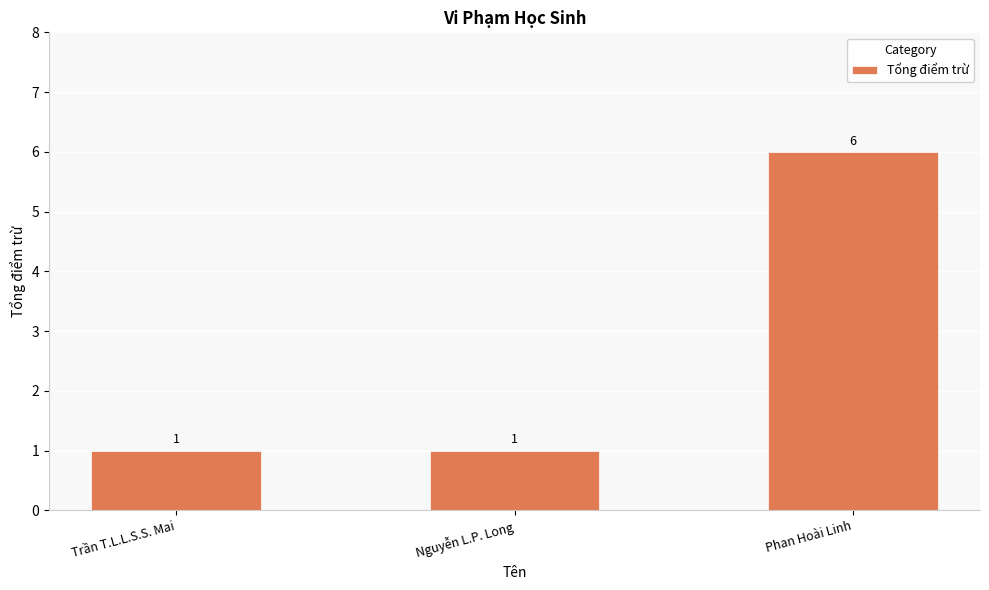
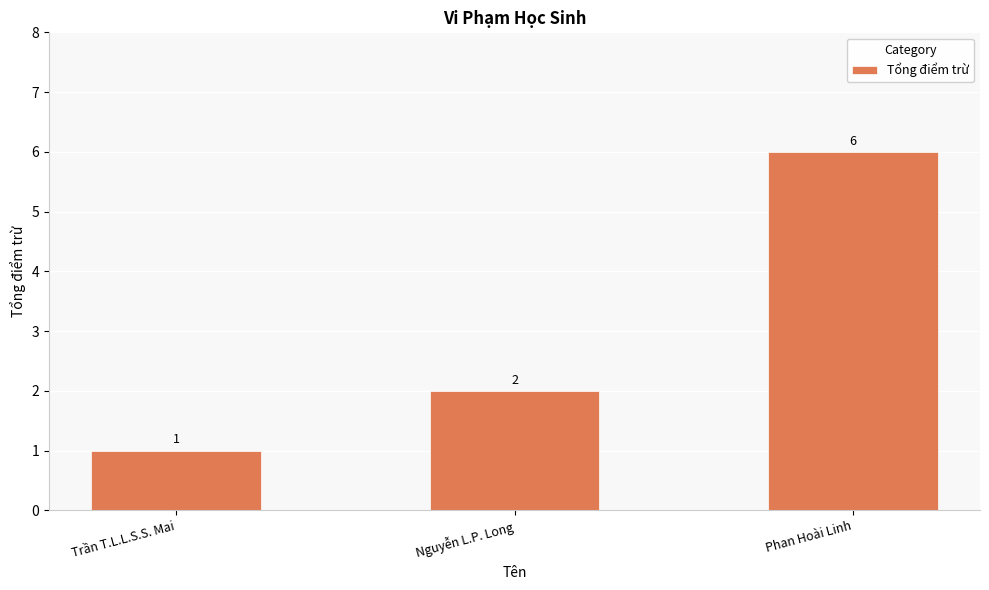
Nguyễn L.P. Long: 1 -> 2
